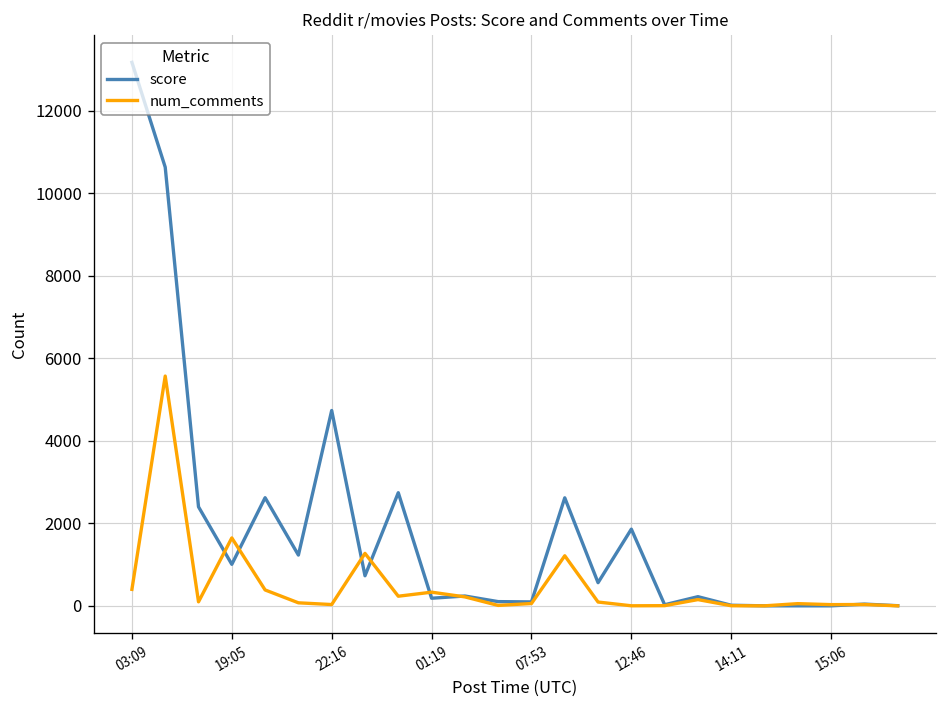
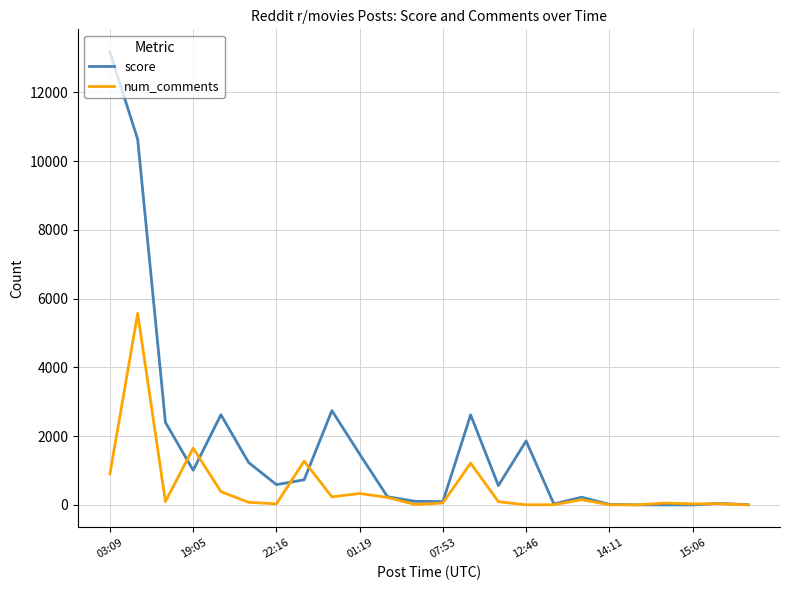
num_comments, 03:09: 400 -> 900
score, 22:16: 4700 -> 600
score, 01:19: 200 -> 1500
